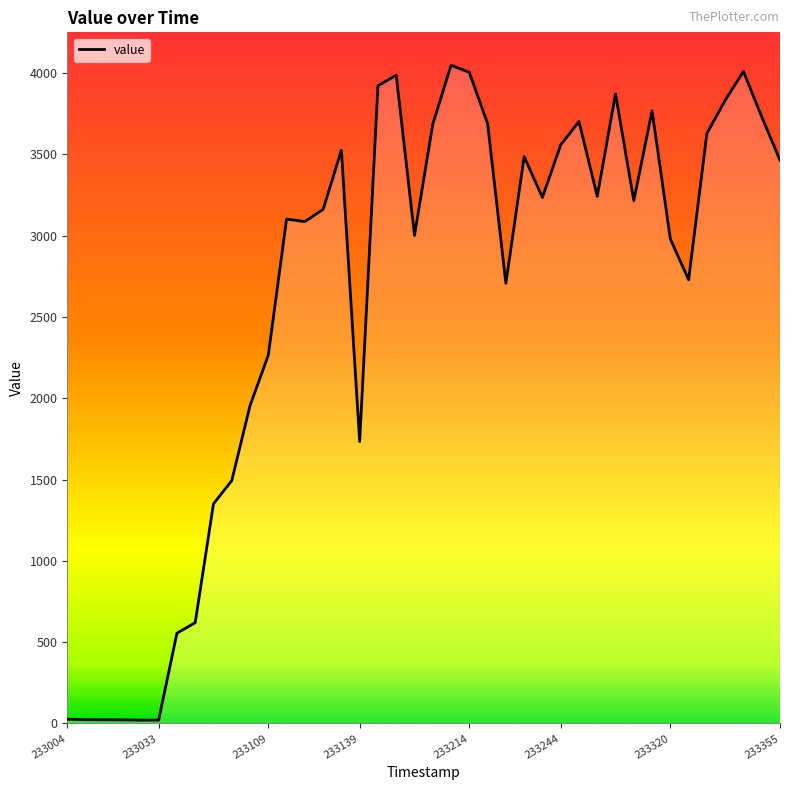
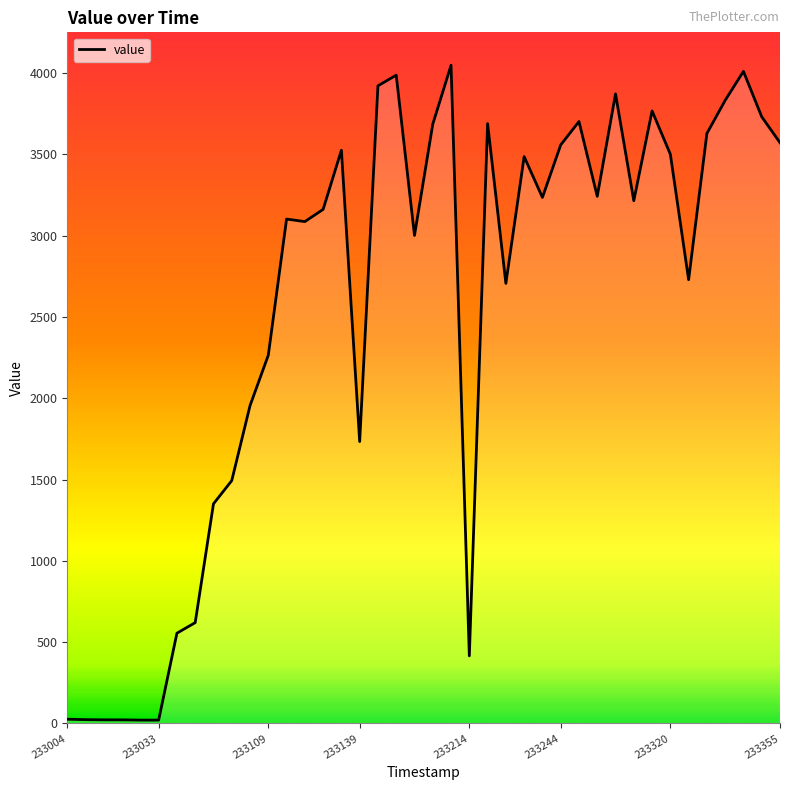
233214: 4010 -> 420
233320: 2980 -> 3500
233355: 3460 -> 3570
